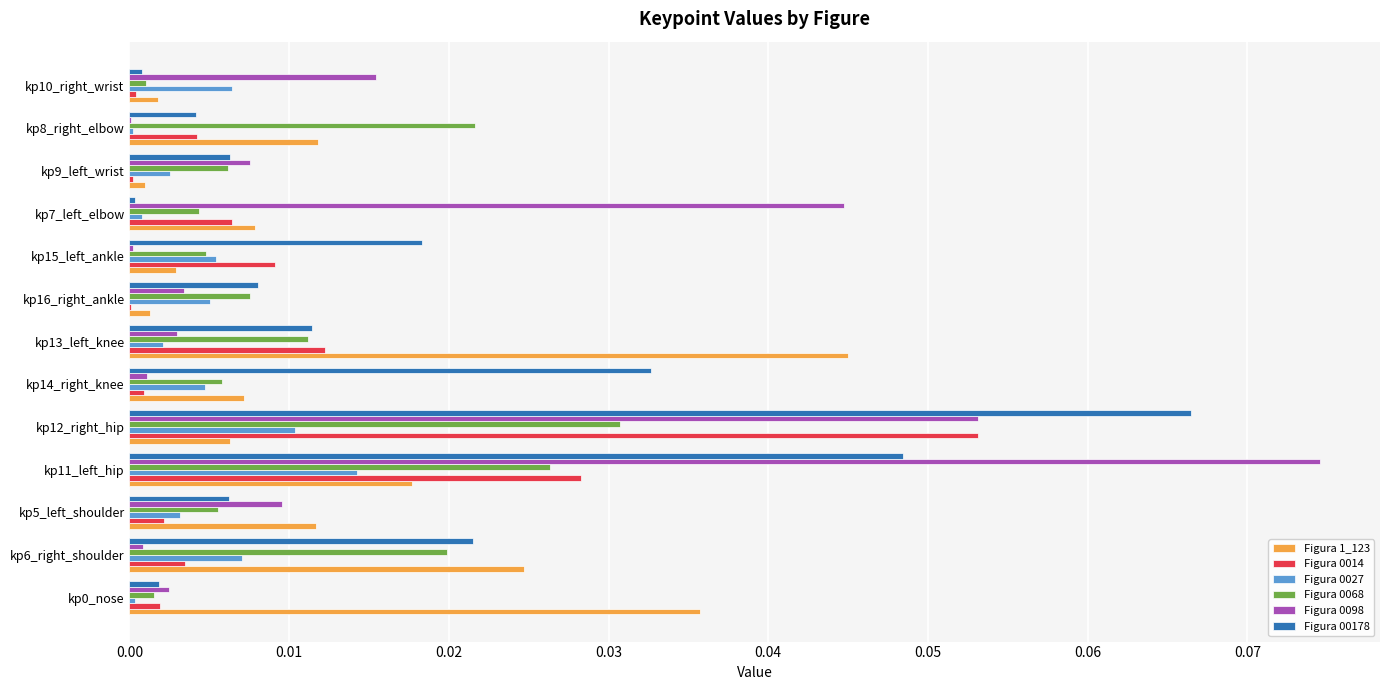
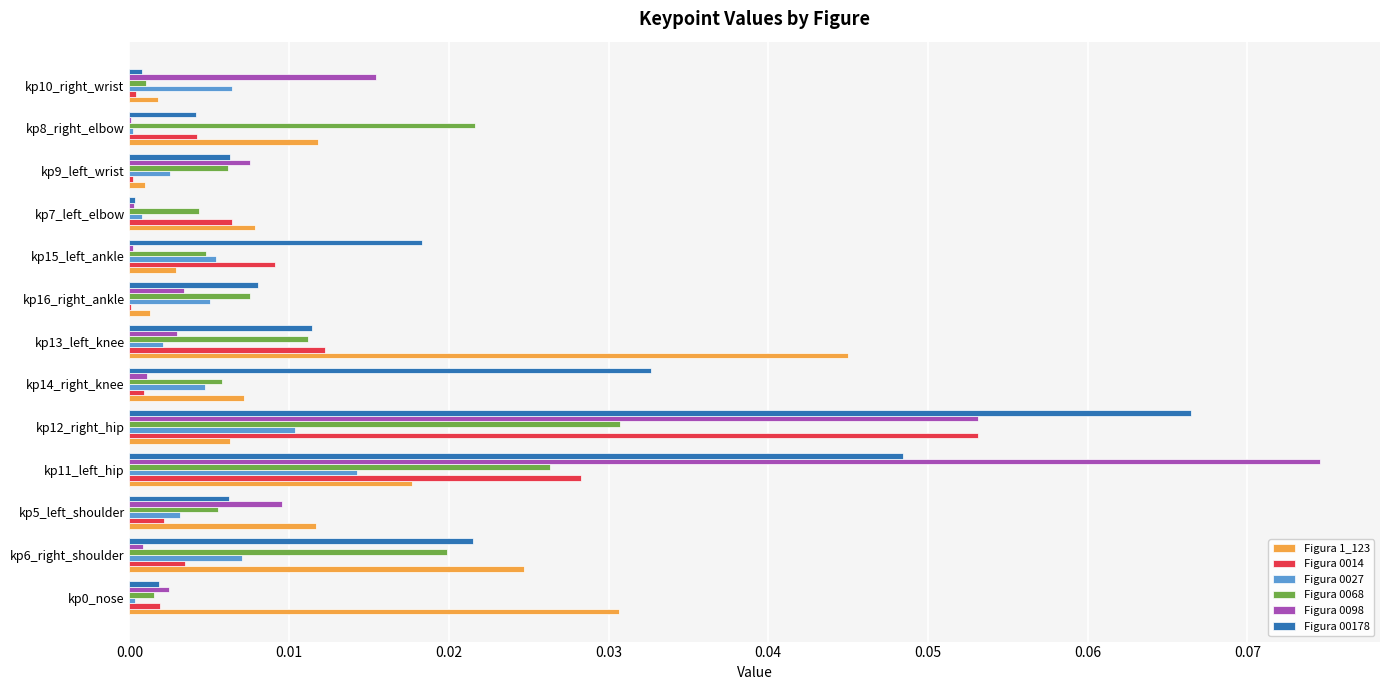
Figura 0098, kp7_left_elbow: 0.0448 -> 0.0003
Figura 1_123, kp0_nose: 0.0357 -> 0.0306
